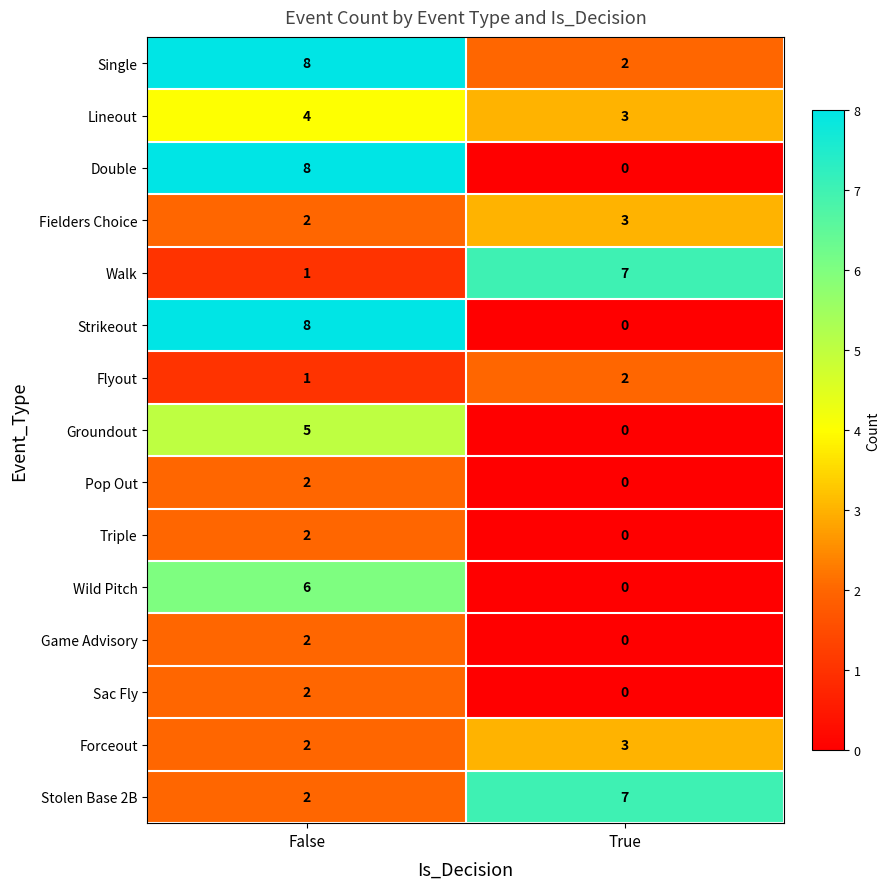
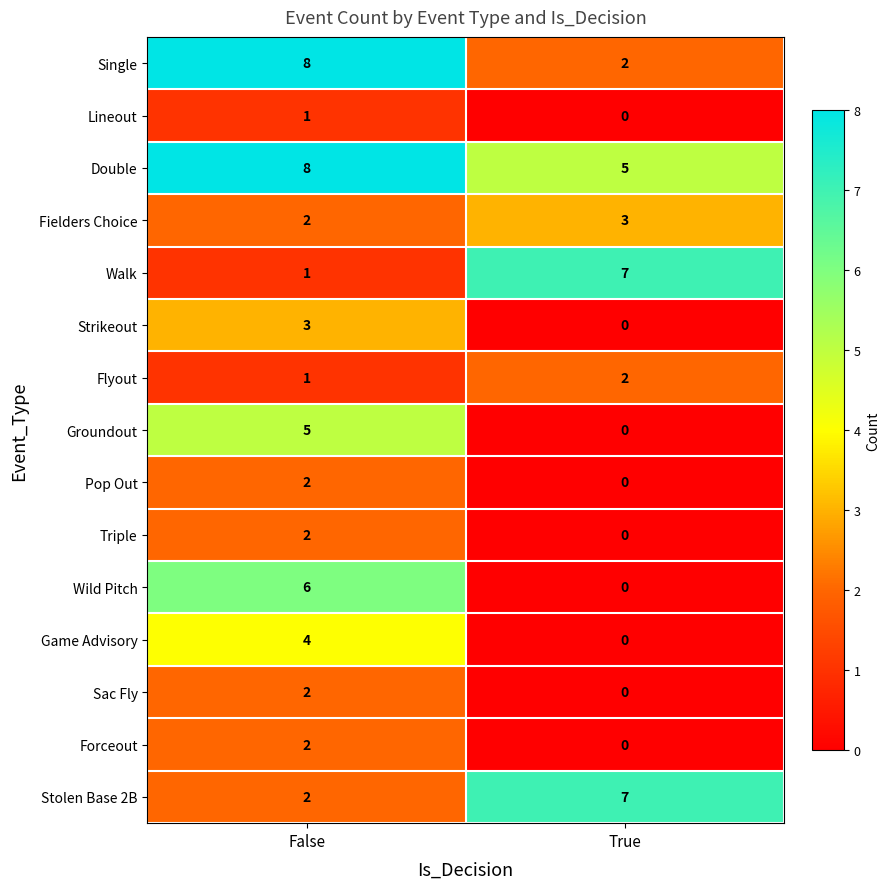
Lineout, False: 4 -> 1
Lineout, True: 3 -> 0
Double, True: 0 -> 5
Strikeout, False: 8 -> 3
Game Advisory, False: 2 -> 4
Forceout, True: 3 -> 0
